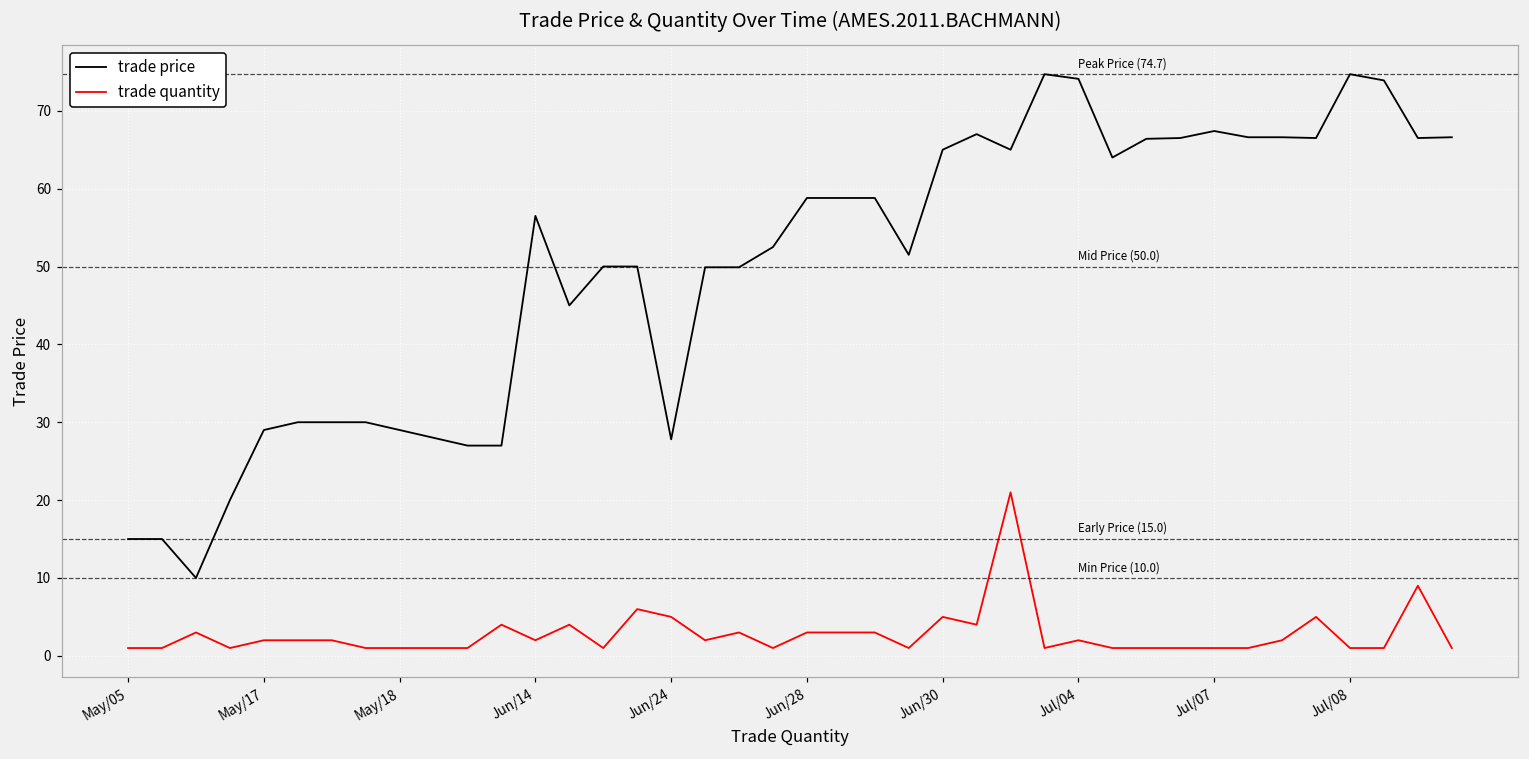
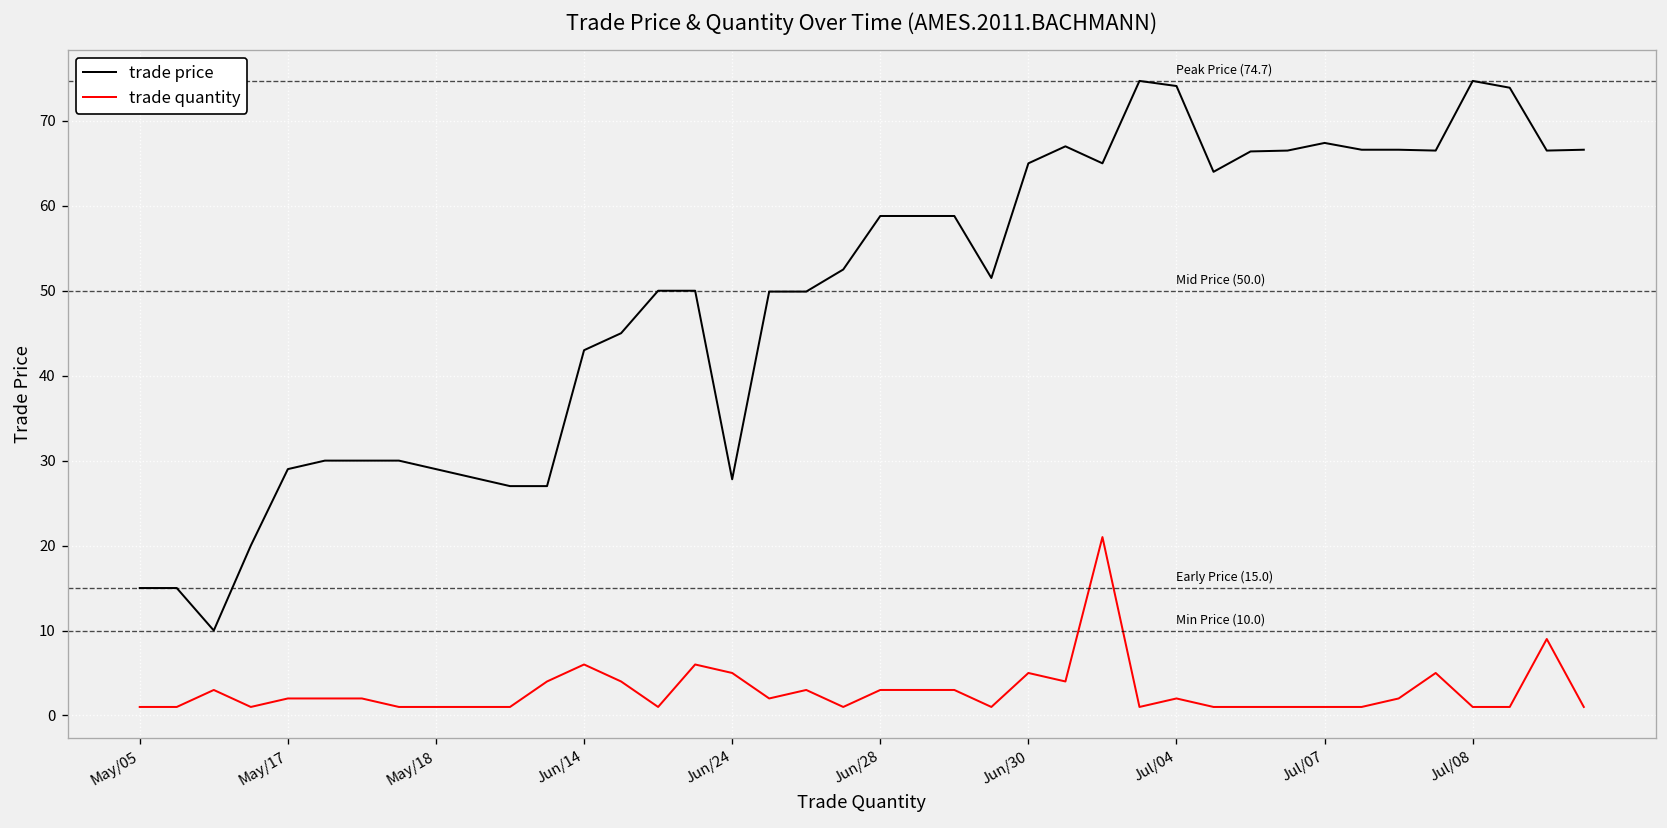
trade price, Jun/14: 57 -> 43
trade quantity, Jun/14: 2 -> 6
